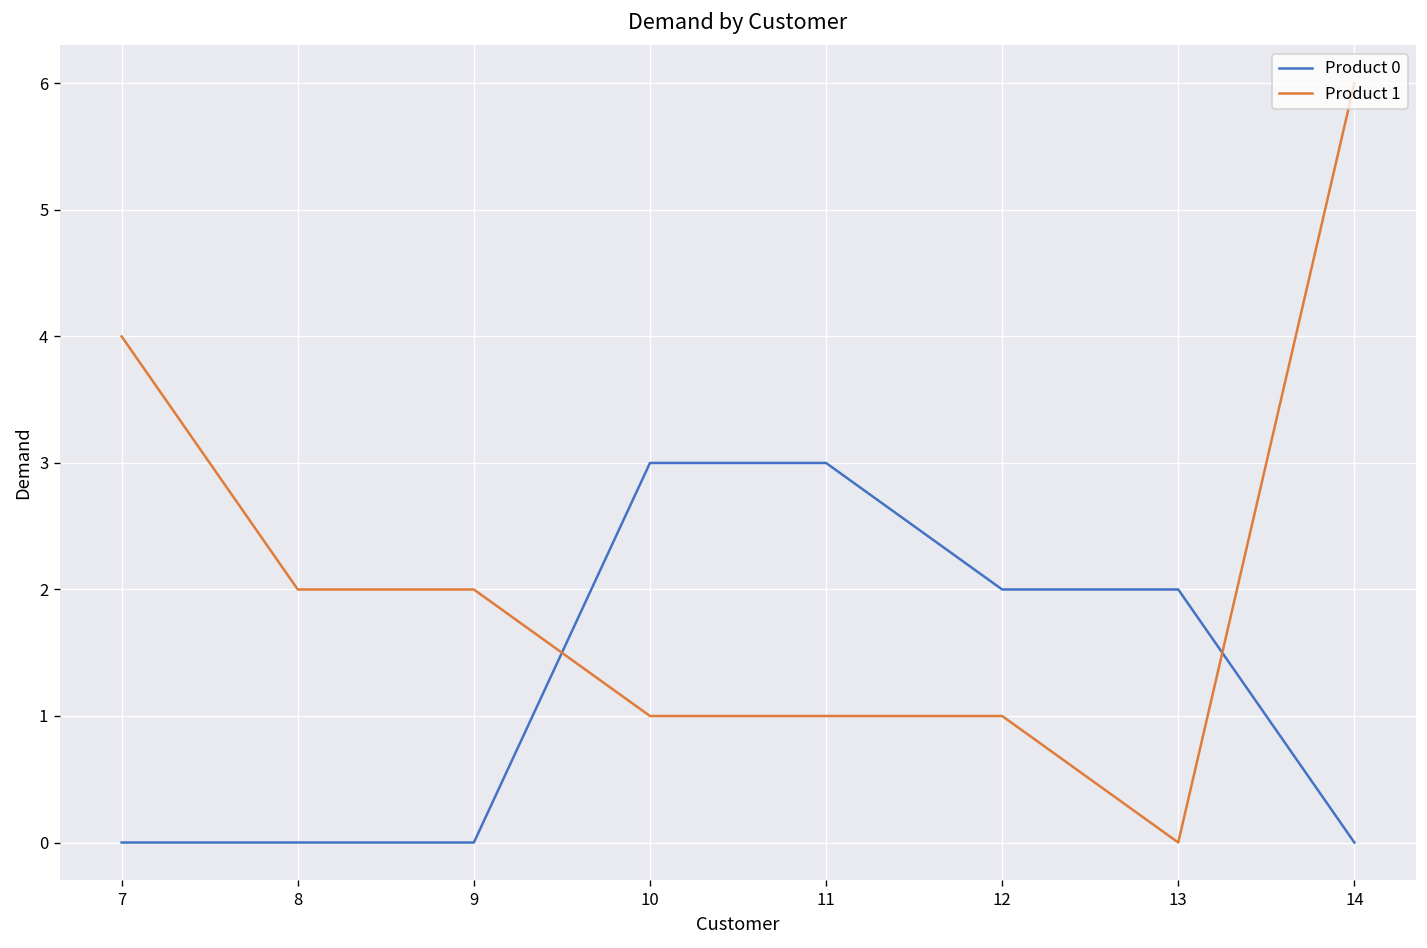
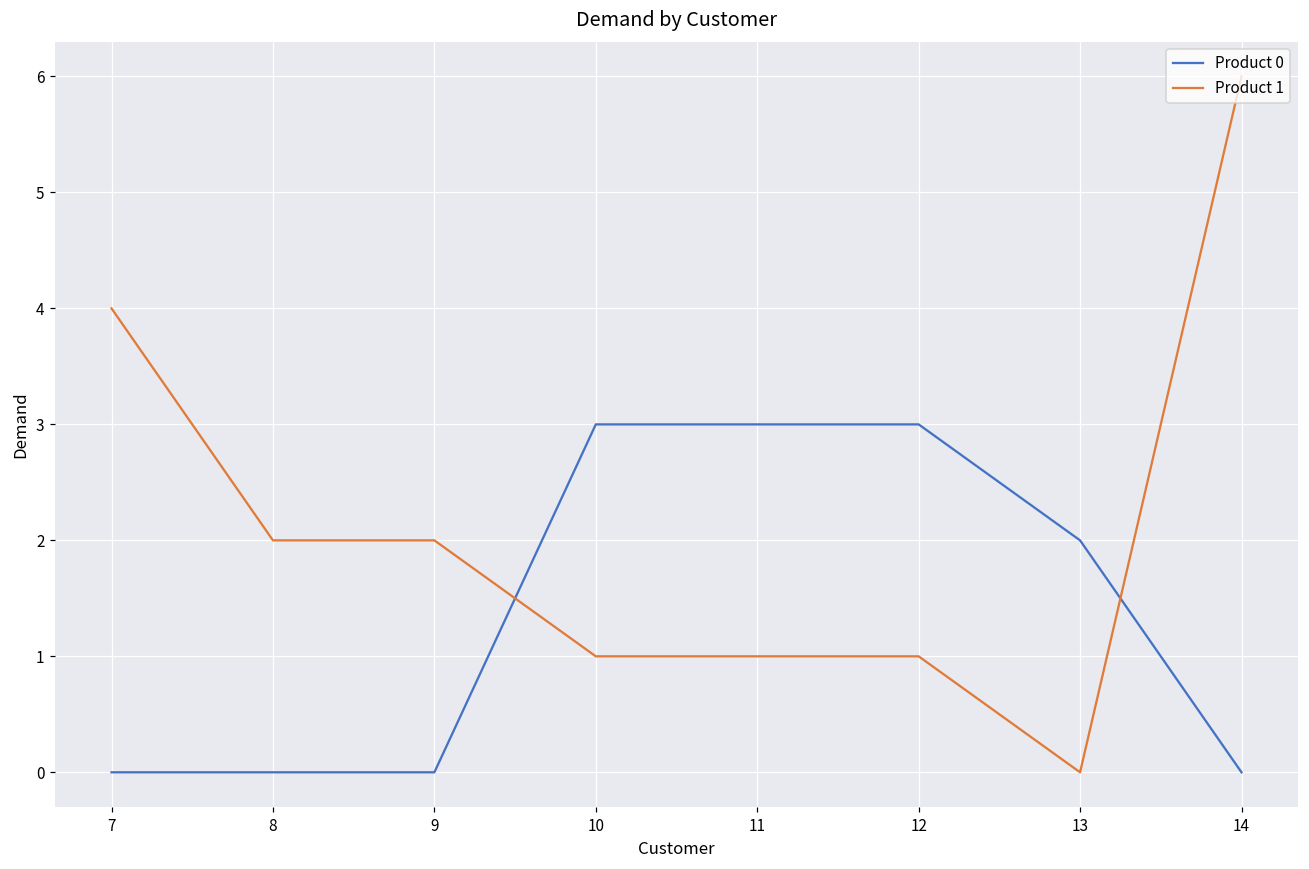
Product 0, 12: 2 -> 3
